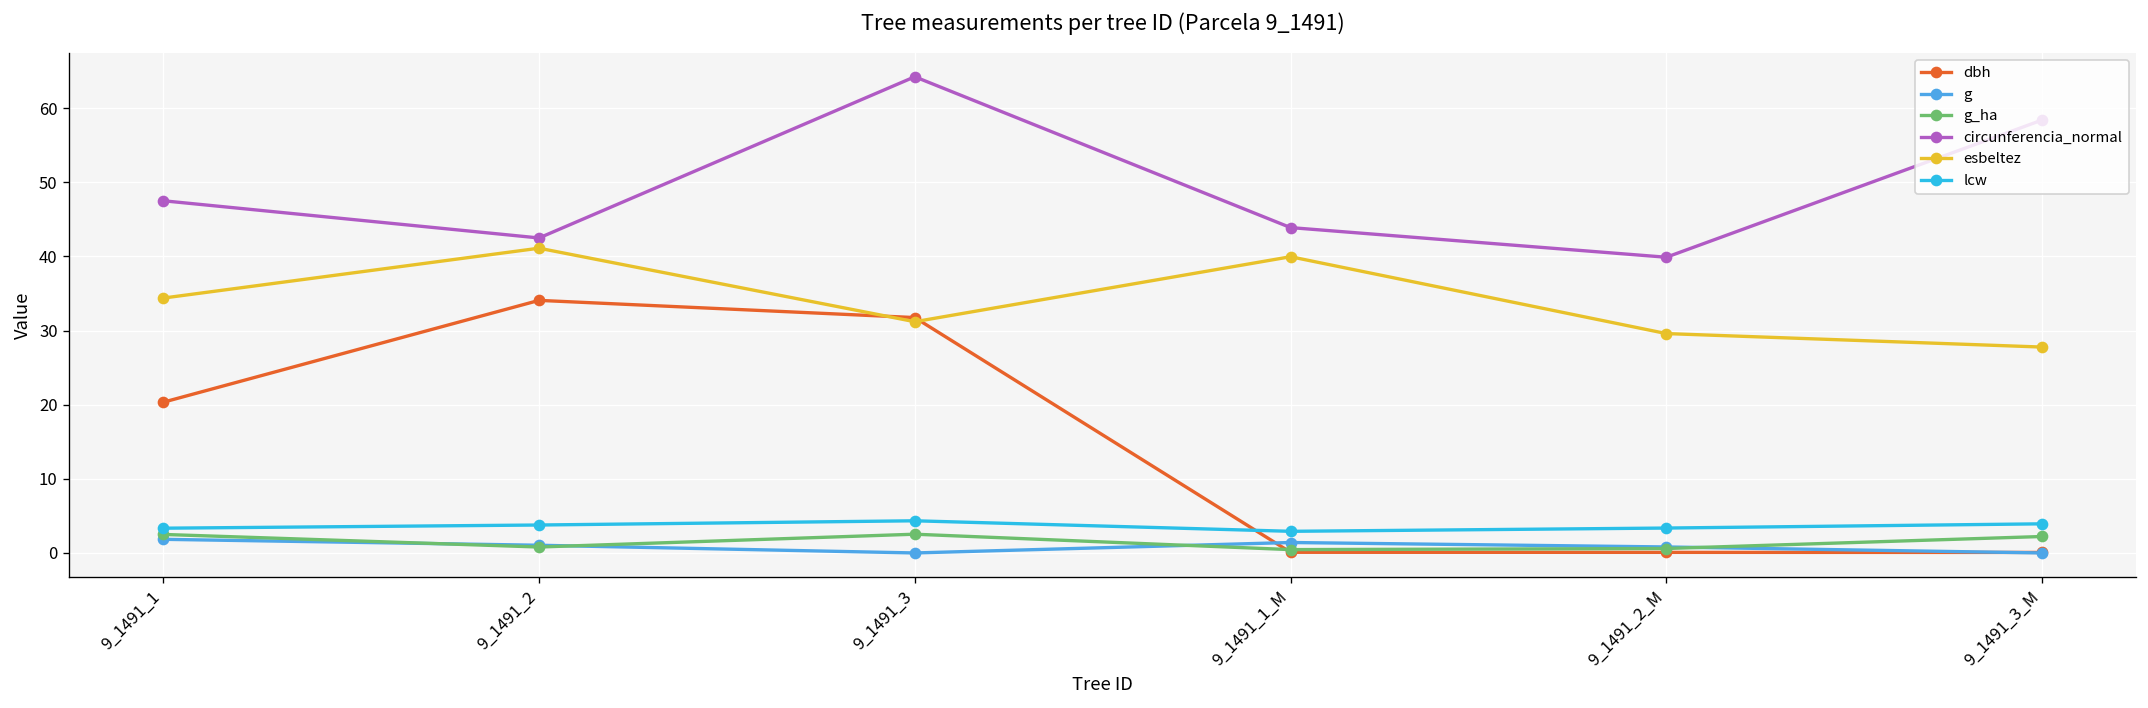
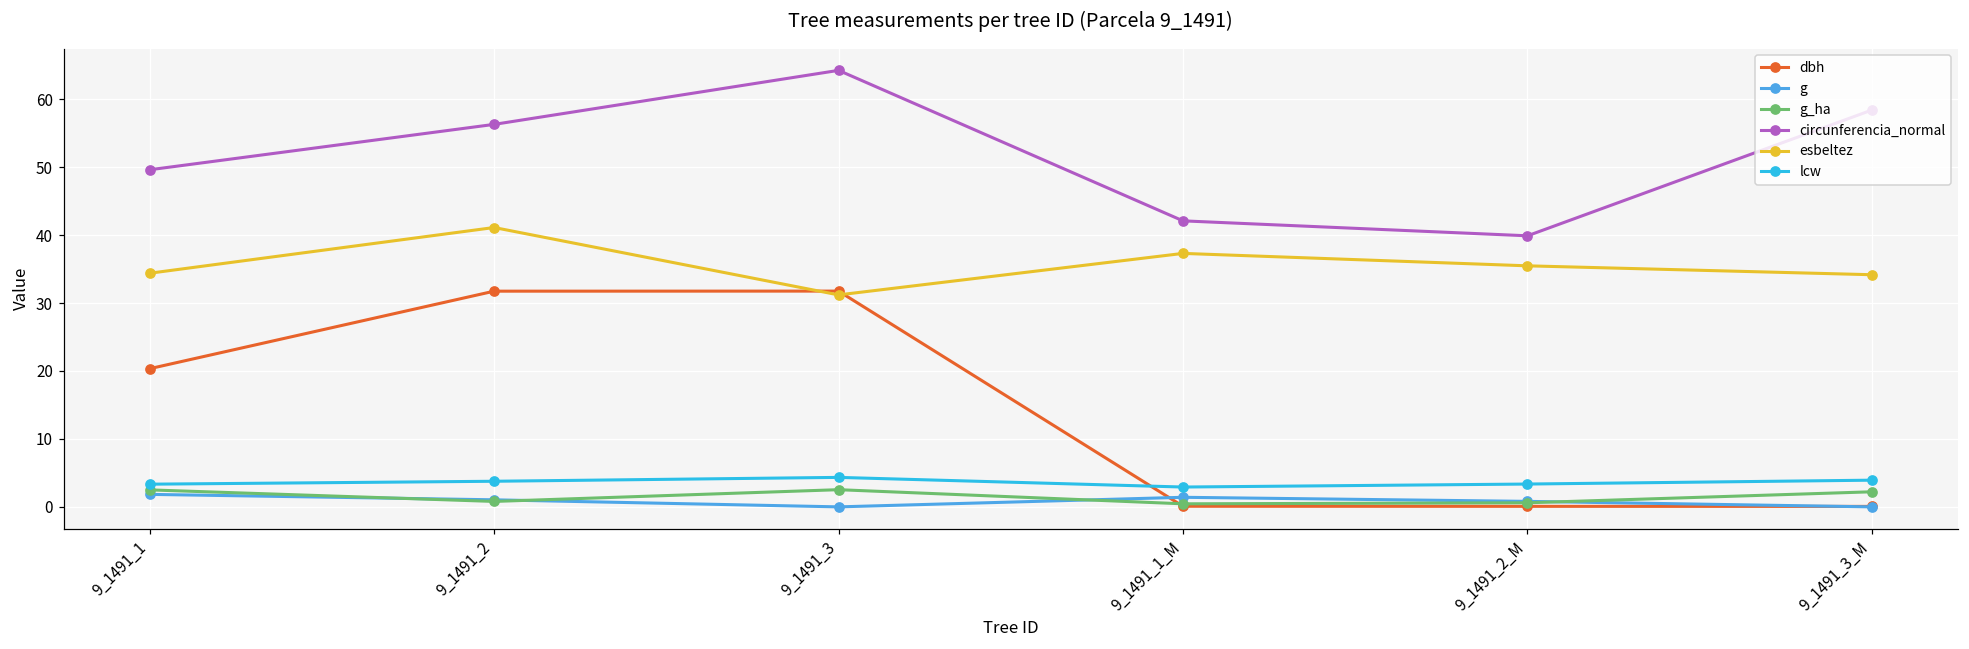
circunferencia_normal, 9_1491_1: 48 -> 50
dbh, 9_1491_2: 34 -> 32
circunferencia_normal, 9_1491_2: 43 -> 56
circunferencia_normal, 9_1491_1_M: 44 -> 42
esbeltez, 9_1491_1_M: 40 -> 37
esbeltez, 9_1491_2_M: 30 -> 35
esbeltez, 9_1491_3_M: 28 -> 34
